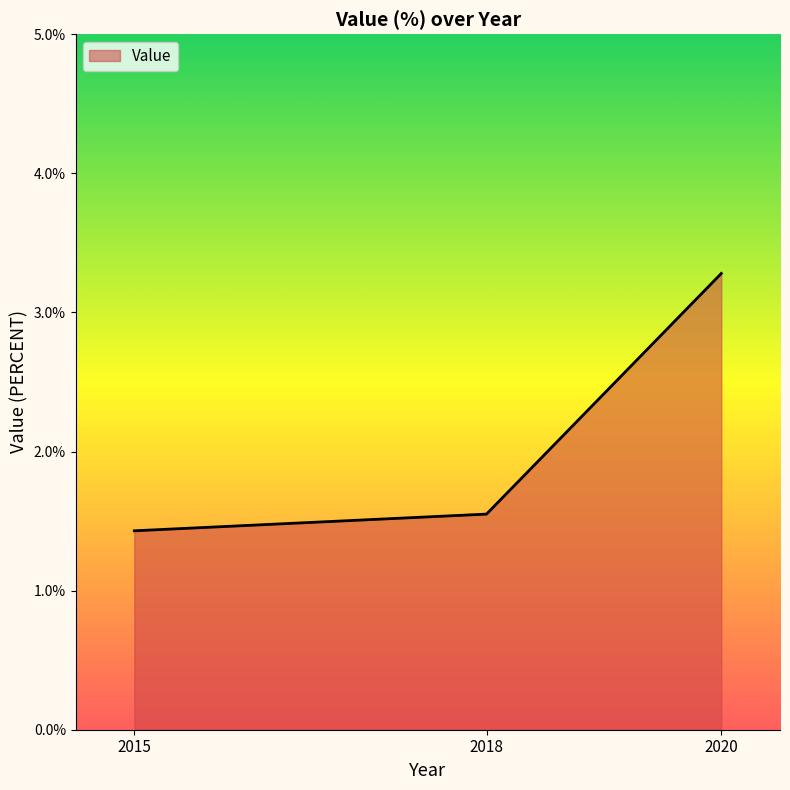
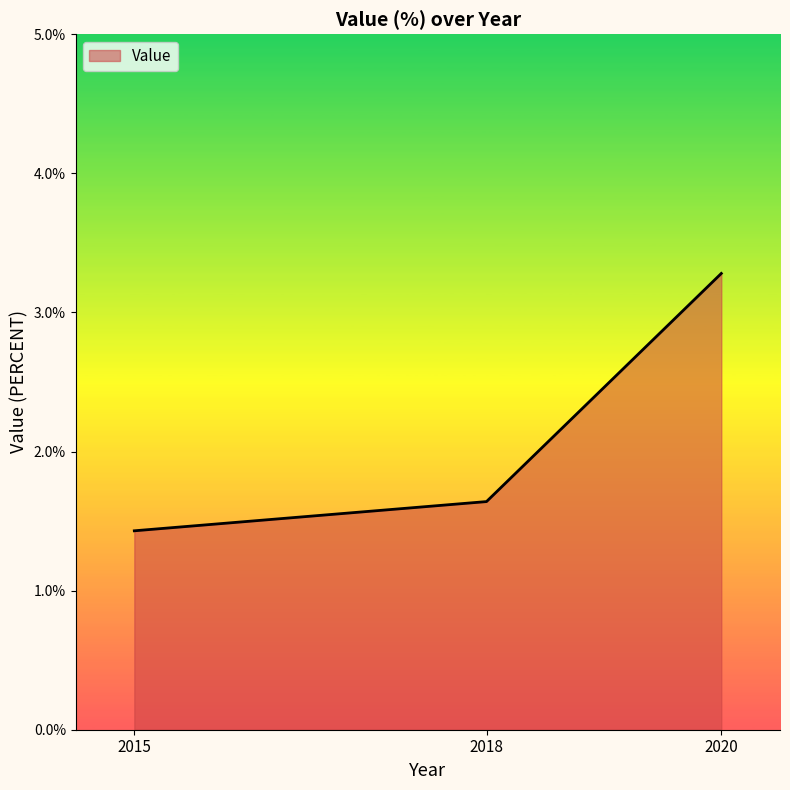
2018: 1.55% -> 1.64%
